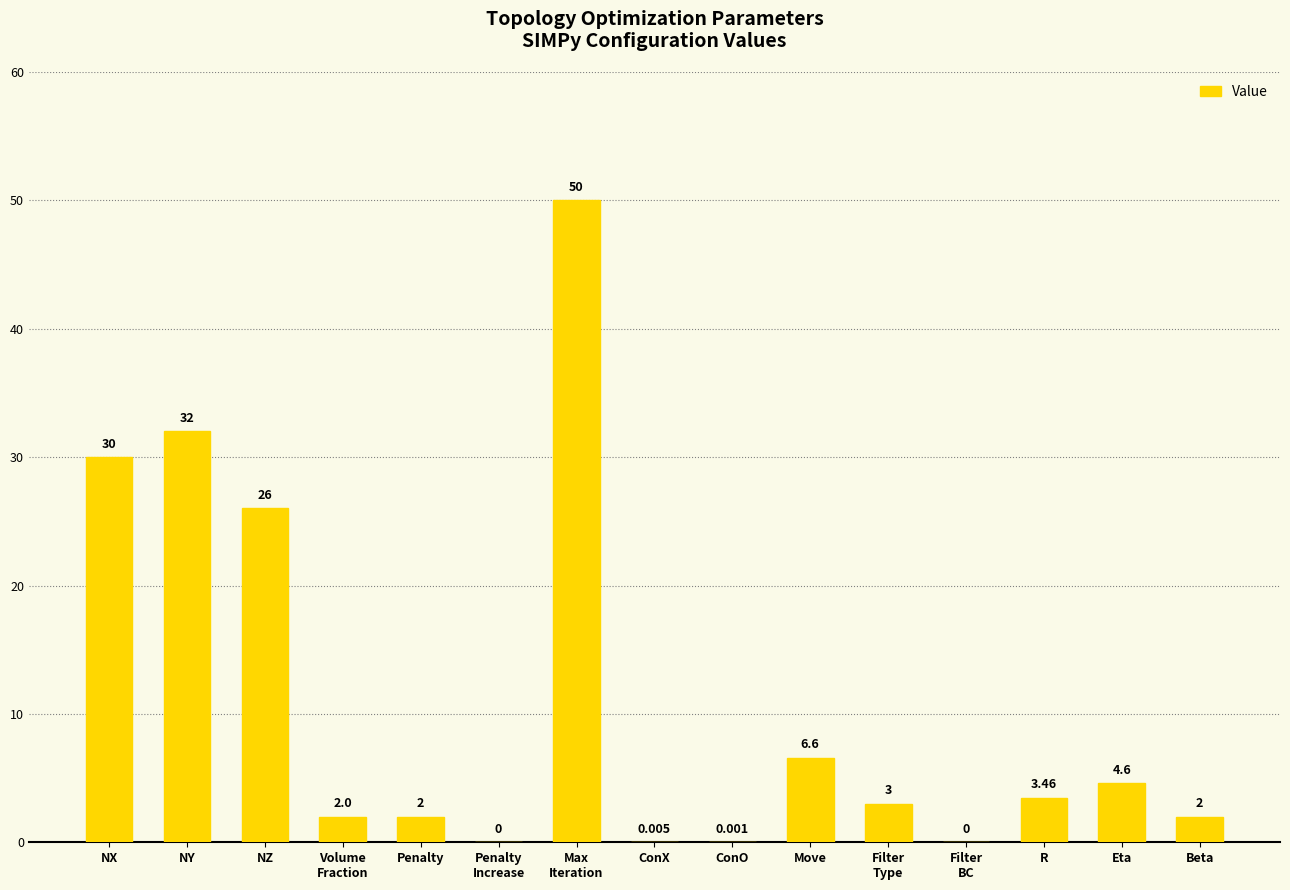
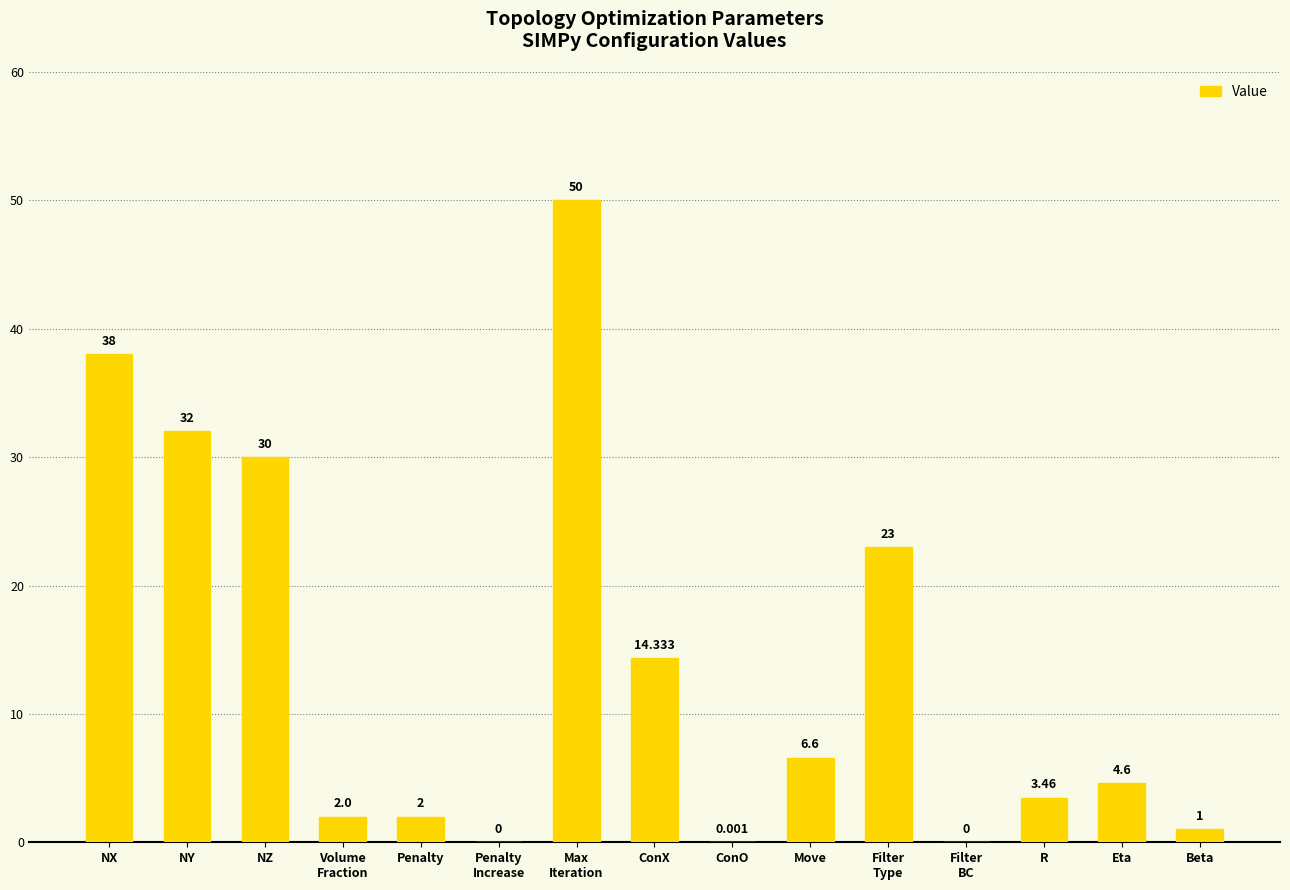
NX: 30 -> 38
NZ: 26 -> 30
ConX: 0.005 -> 14.333
Filter Type: 3 -> 23
Beta: 2 -> 1
